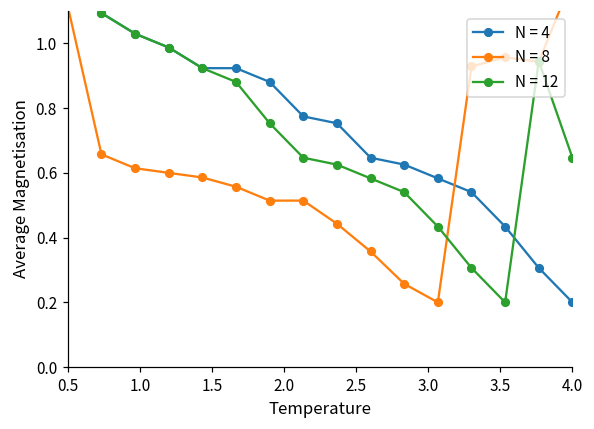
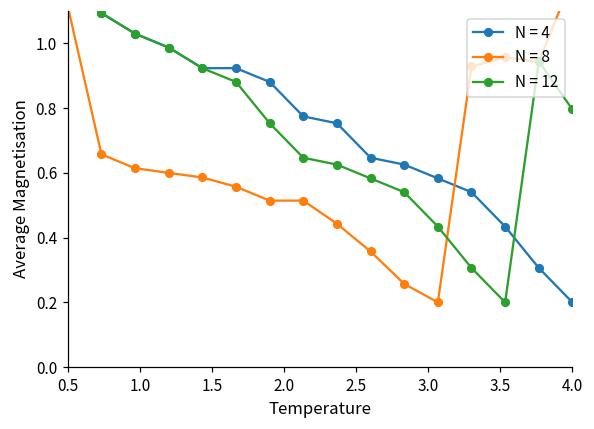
N = 12, 4.0: 0.65 -> 0.80
